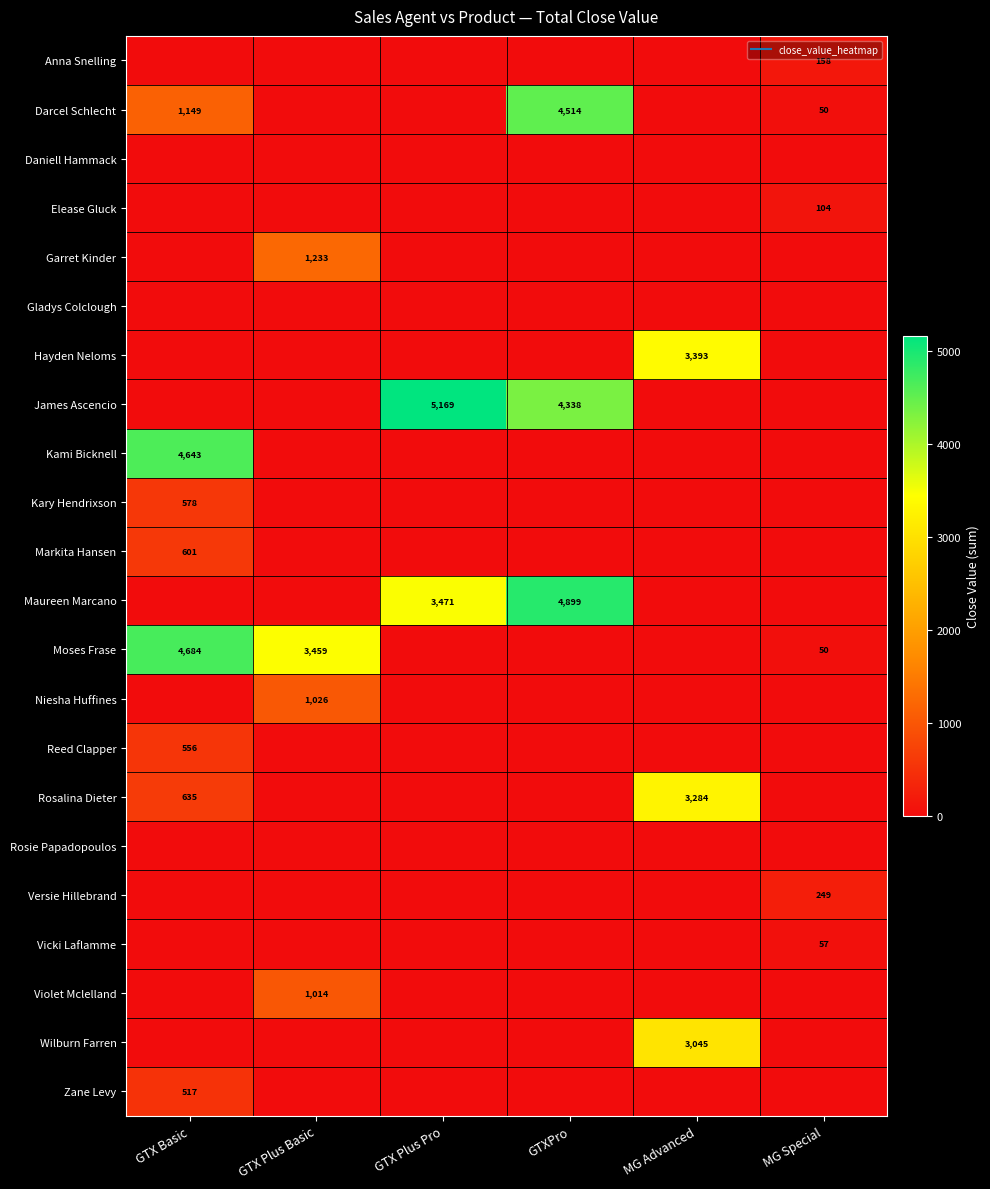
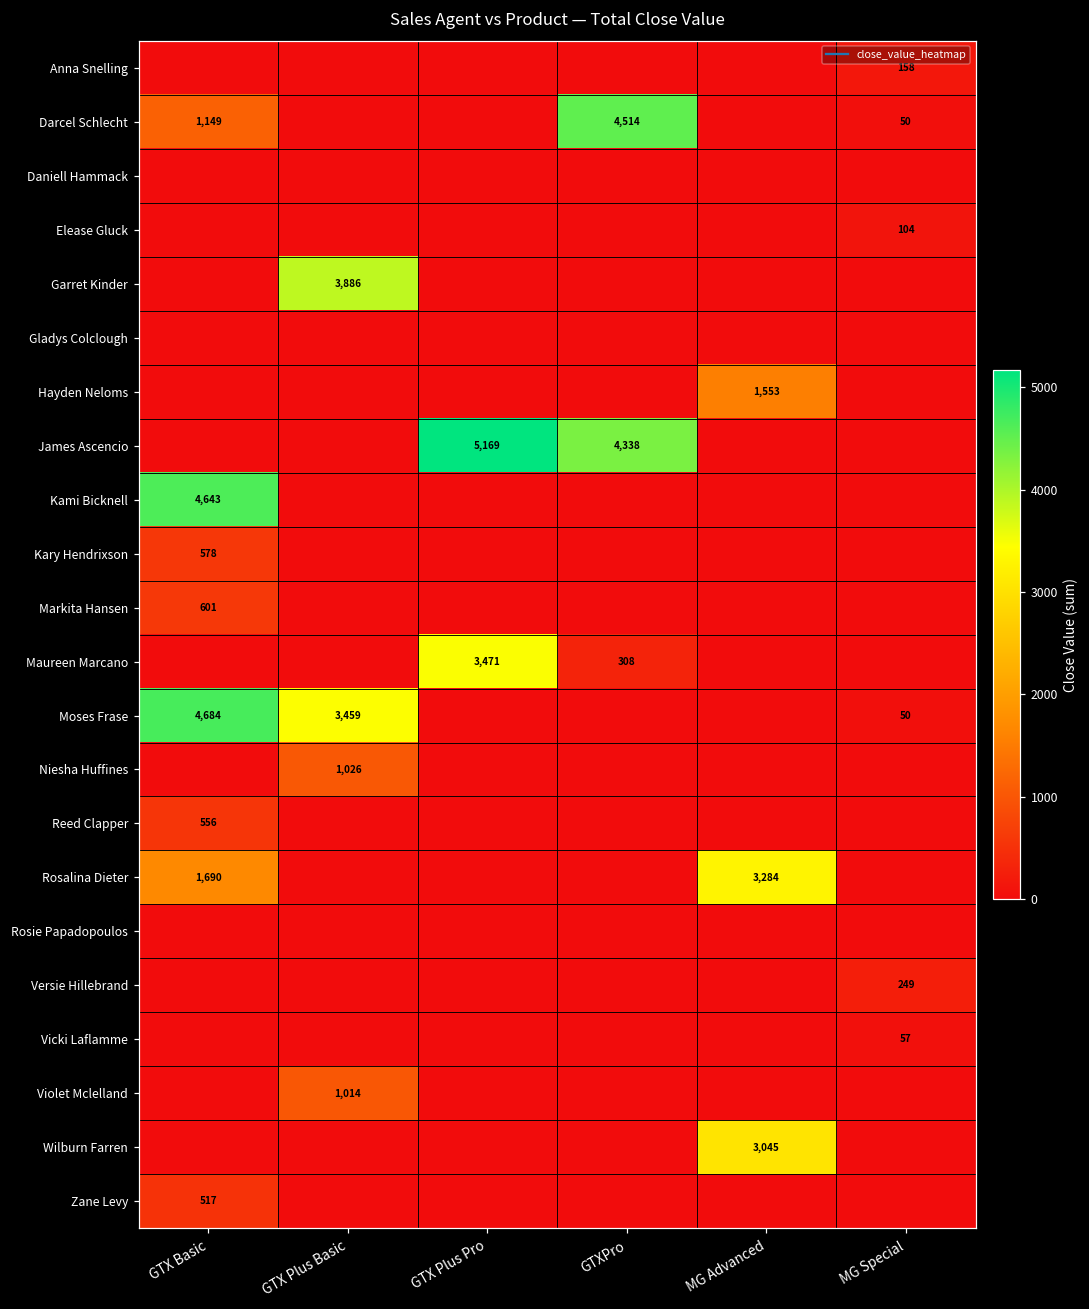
Garret Kinder, GTX Plus Basic: 1,233 -> 3,886
Hayden Neloms, MG Advanced: 3,393 -> 1,553
Maureen Marcano, GTXPro: 4,899 -> 308
Rosalina Dieter, GTX Basic: 635 -> 1,690
